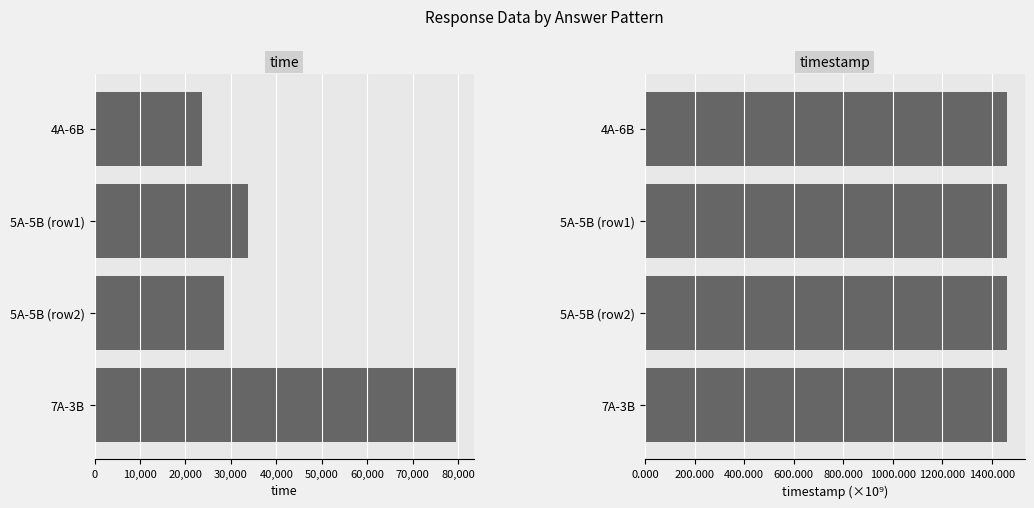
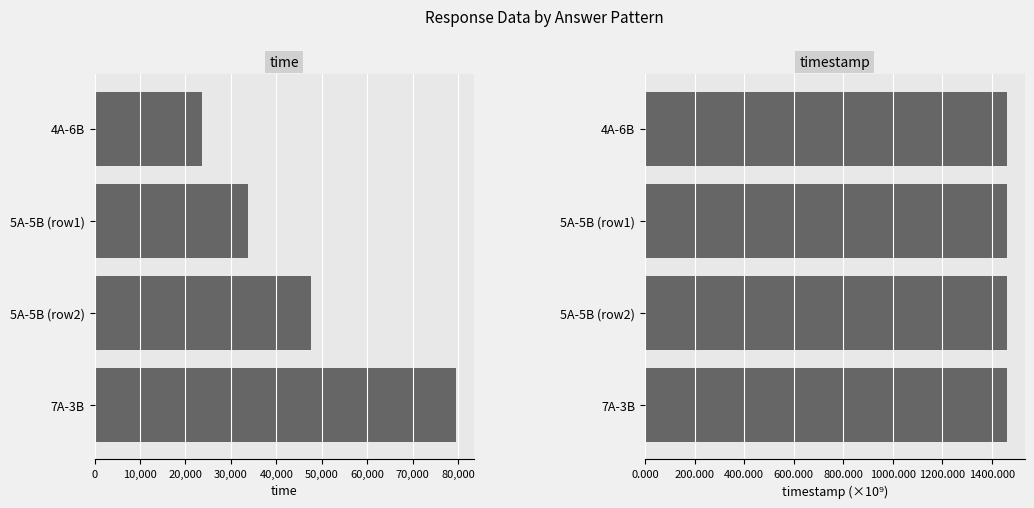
time, 5A-5B (row2): 29,000 -> 48,000
